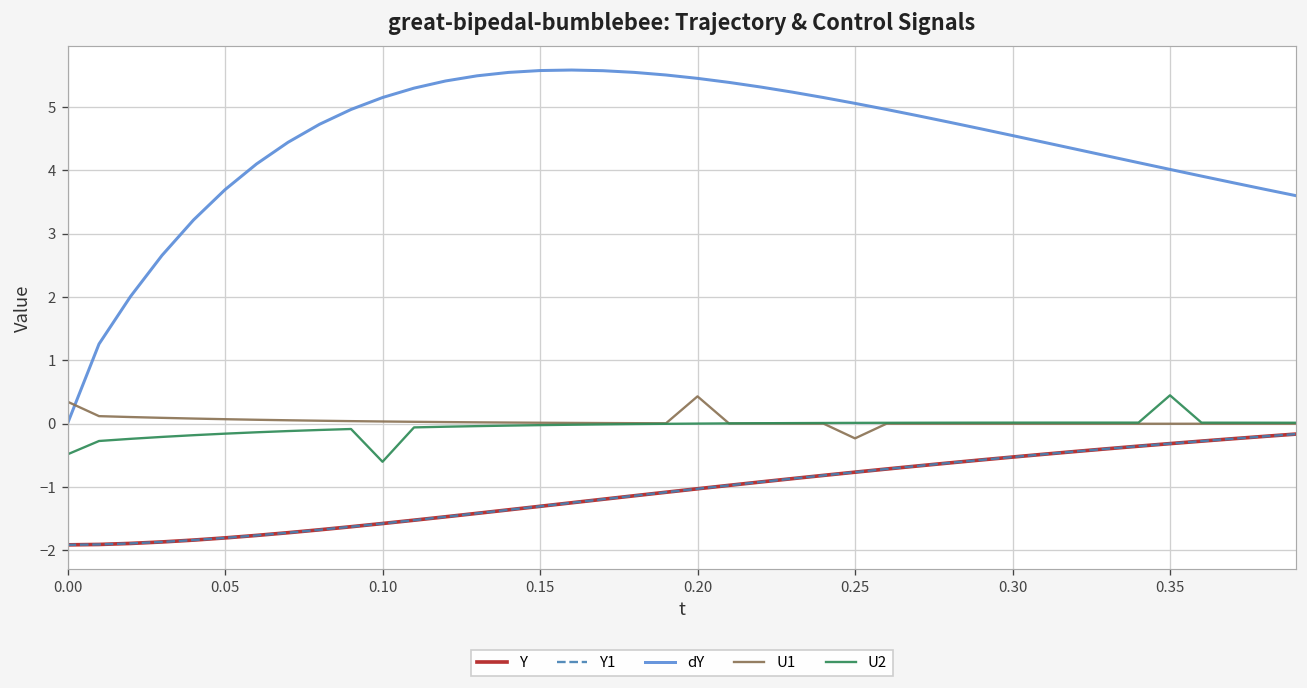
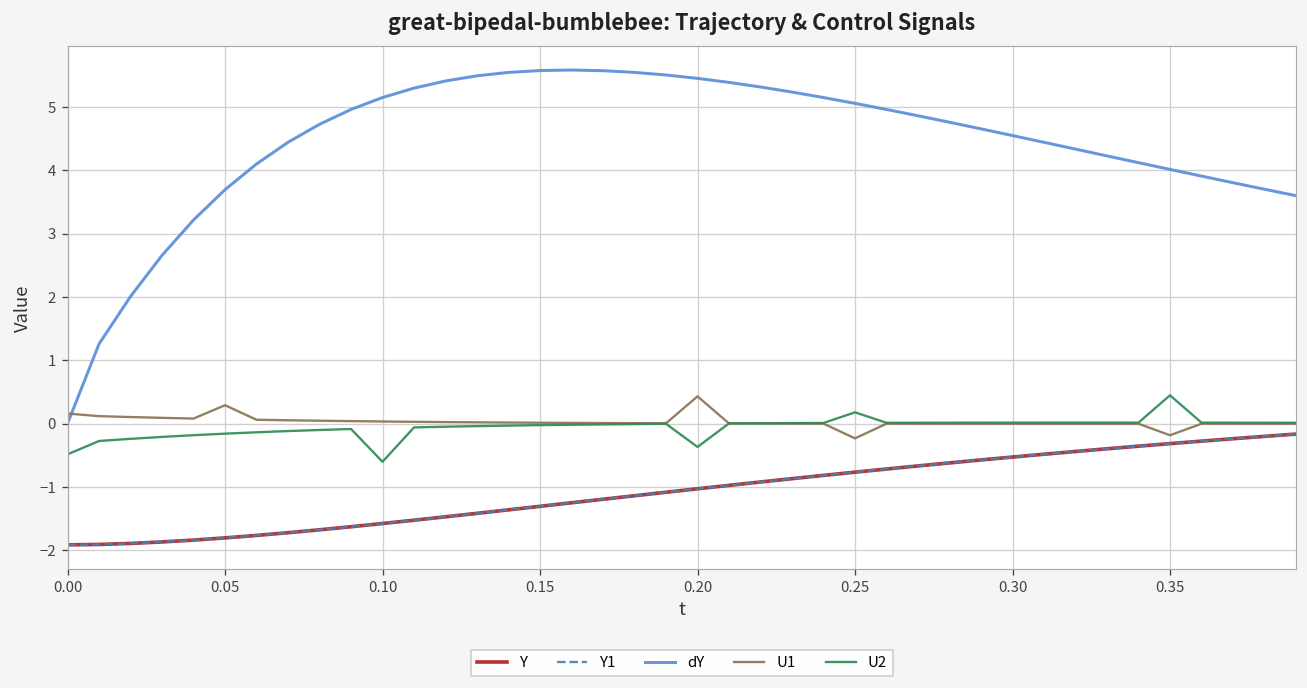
U1, 0.00: 0.3 -> 0.2
U1, 0.05: 0.1 -> 0.3
U2, 0.20: 0.0 -> -0.4
U2, 0.25: 0.0 -> 0.2
U1, 0.35: 0.0 -> -0.2
